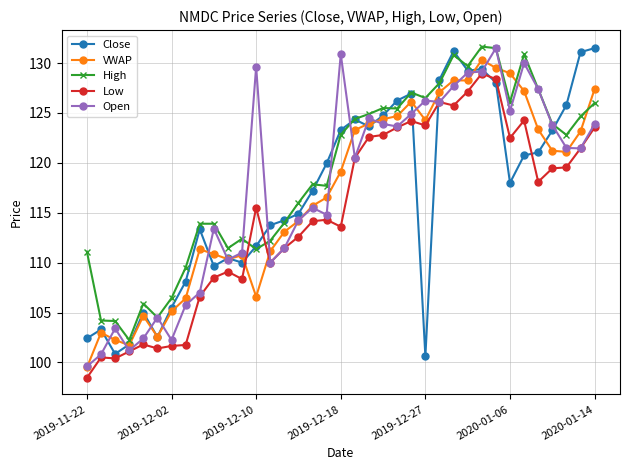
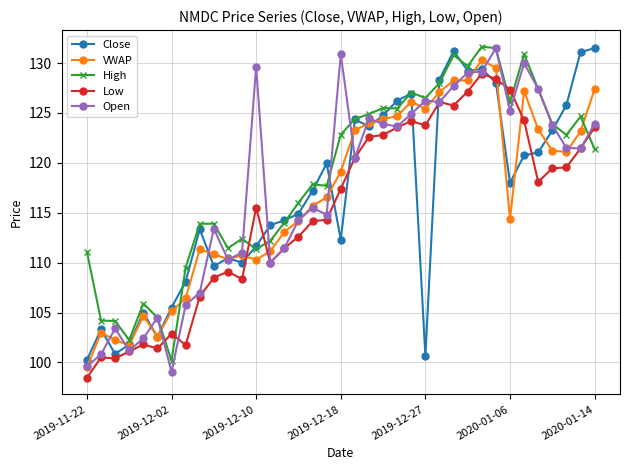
Close, 2019-11-22: 102 -> 100
High, 2019-12-02: 106 -> 100
Low, 2019-12-02: 102 -> 103
Open, 2019-12-02: 102 -> 99
VWAP, 2019-12-10: 107 -> 110
Close, 2019-12-18: 123 -> 112
Low, 2019-12-18: 114 -> 117
VWAP, 2019-12-27: 124 -> 125
VWAP, 2020-01-06: 129 -> 114
Low, 2020-01-06: 123 -> 127
High, 2020-01-14: 126 -> 121
